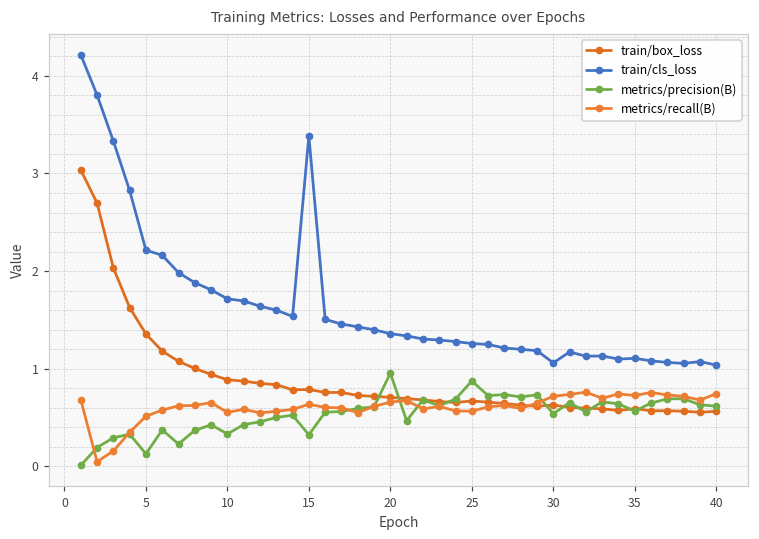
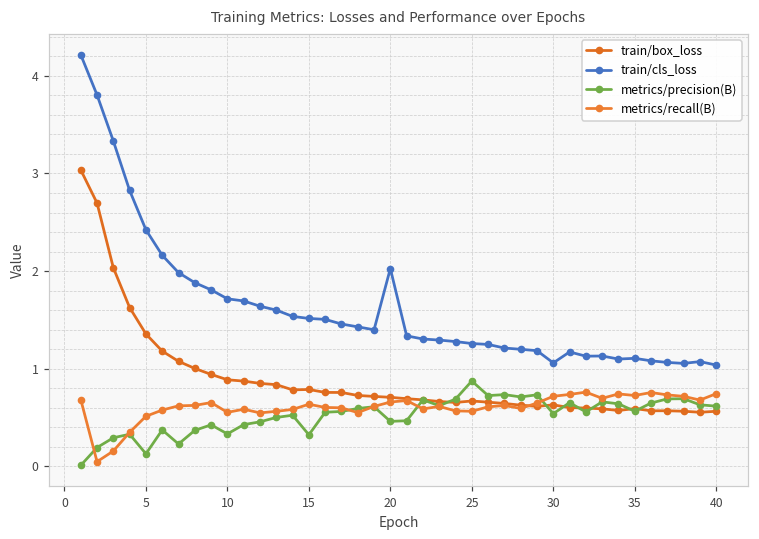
train/cls_loss, 5: 2.2 -> 2.4
train/cls_loss, 15: 3.4 -> 1.5
train/cls_loss, 20: 1.4 -> 2.0
metrics/precision(B), 20: 1.0 -> 0.5
